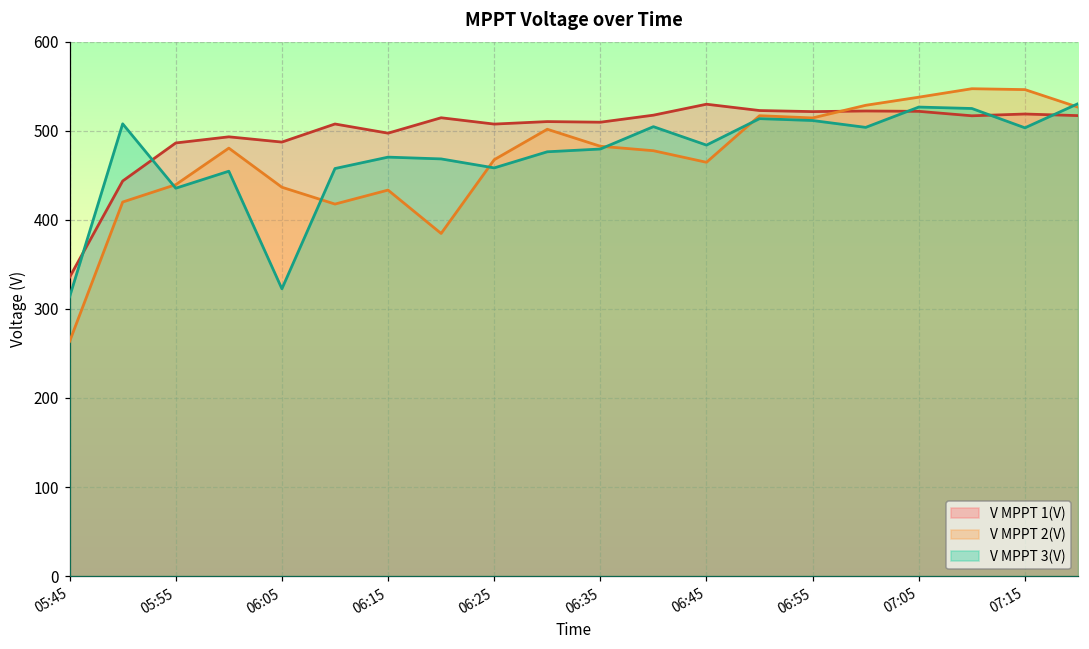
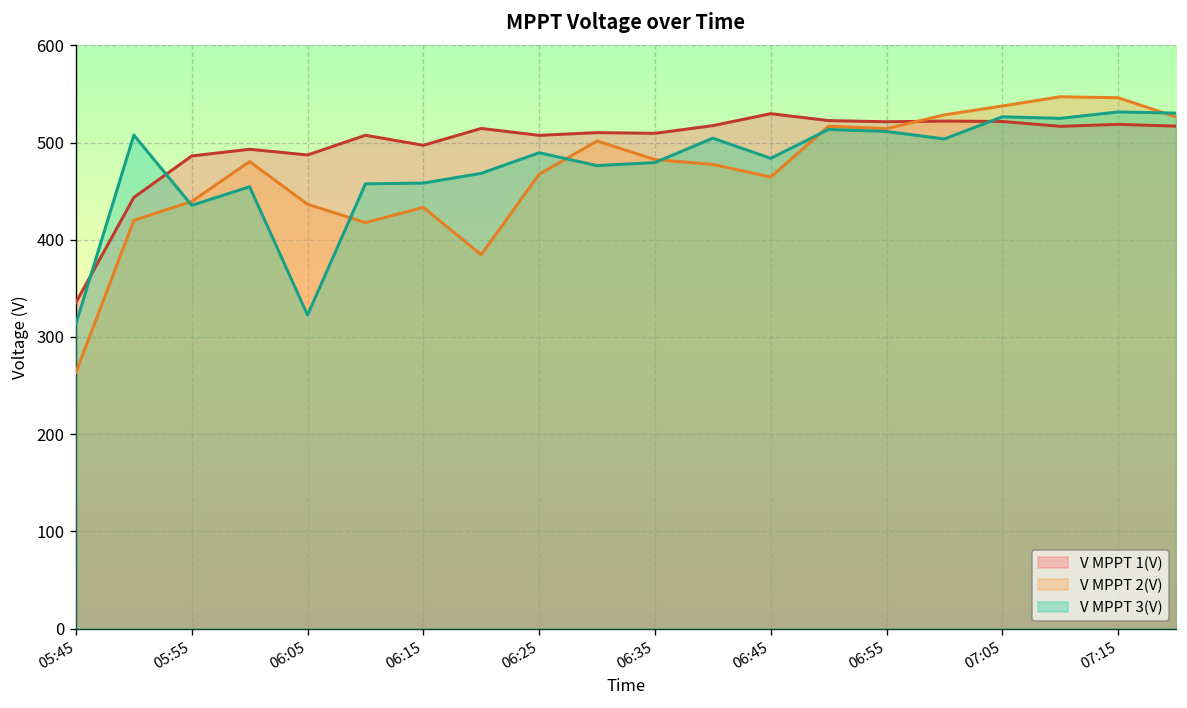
V MPPT 3(V), 06:15: 470 -> 460
V MPPT 3(V), 06:25: 460 -> 490
V MPPT 3(V), 07:15: 500 -> 530
